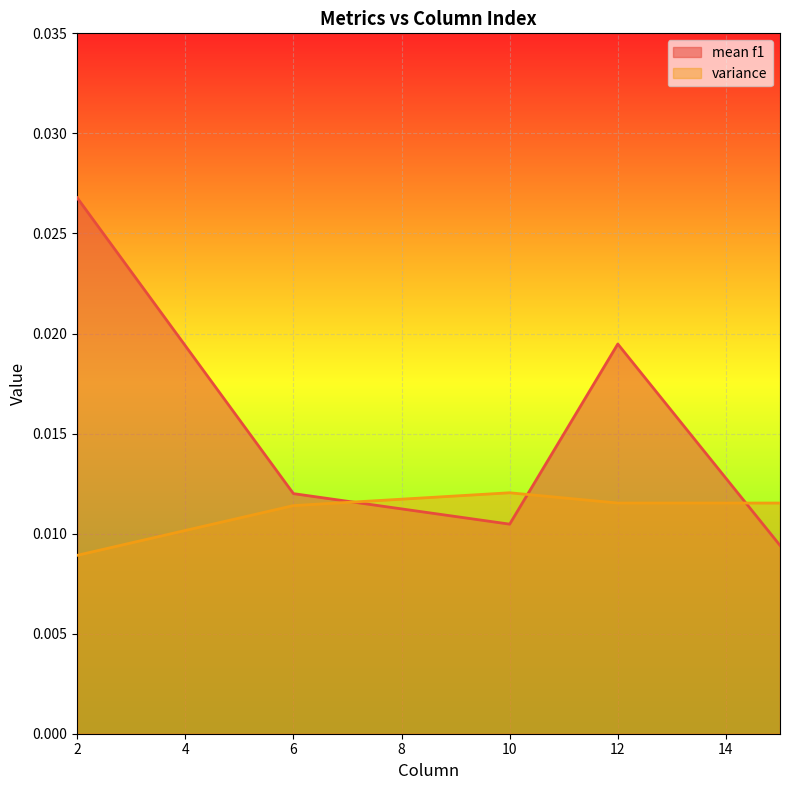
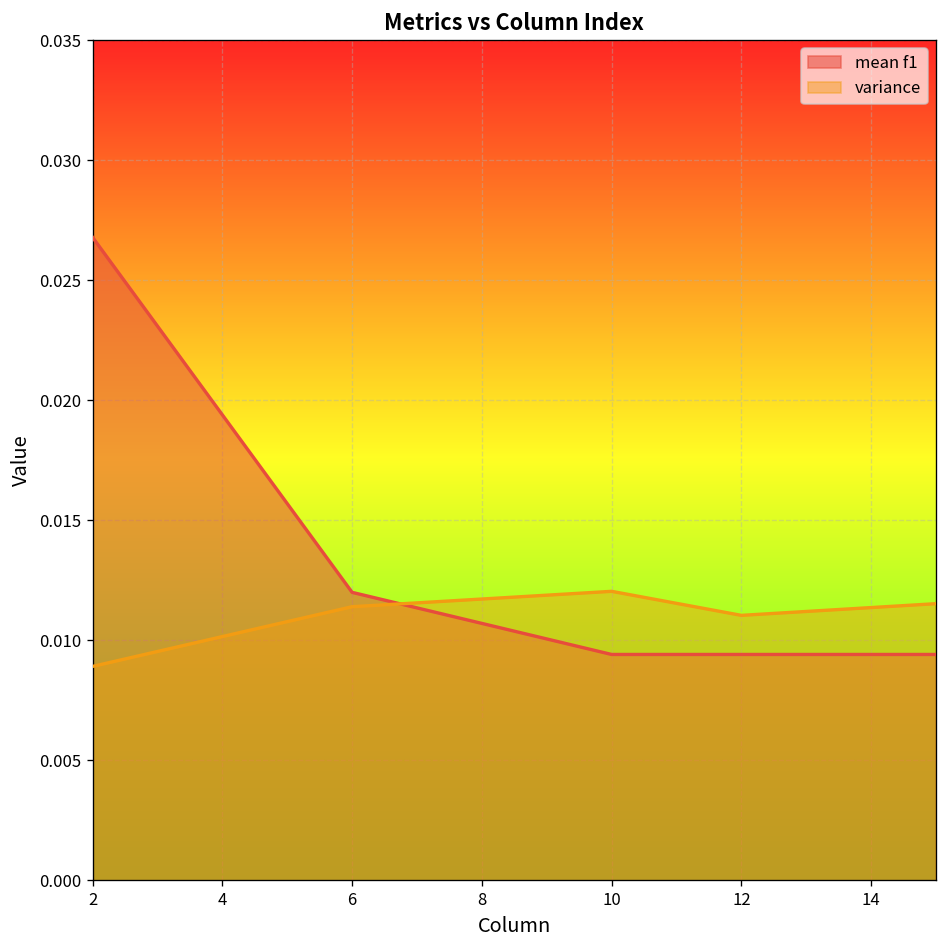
mean f1, 10: 0.0105 -> 0.0094
mean f1, 12: 0.0195 -> 0.0094
variance, 12: 0.0115 -> 0.0110
